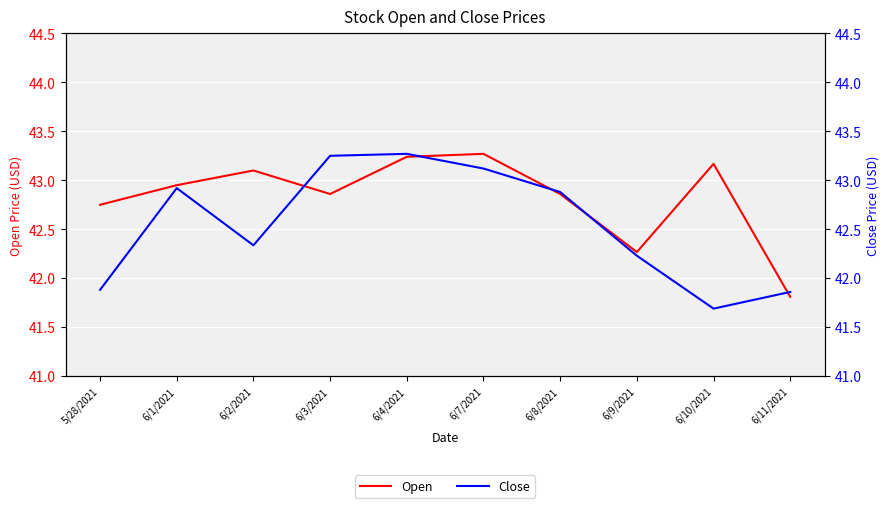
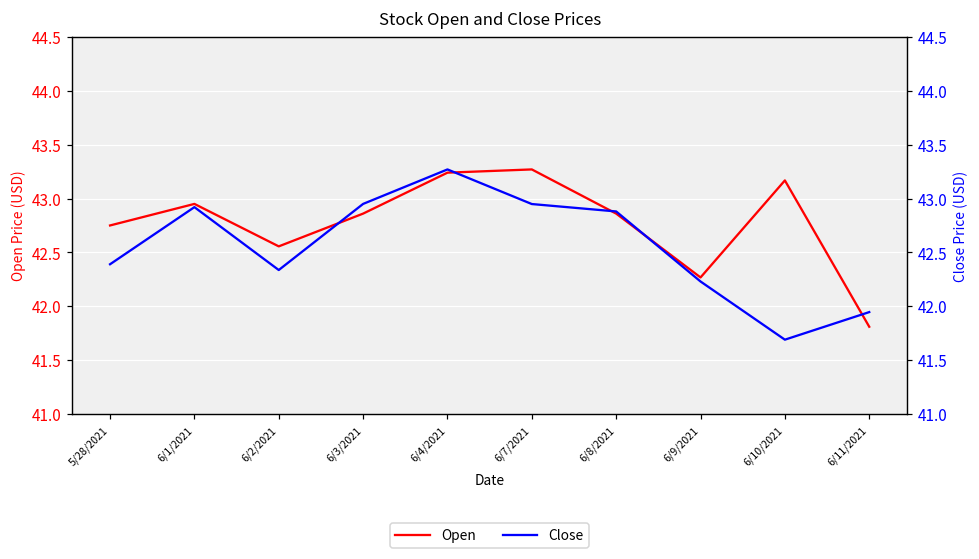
Open, 6/2/2021: 43.1 -> 42.6
Close, 5/28/2021: 41.9 -> 42.4
Close, 6/3/2021: 43.3 -> 43.0
Close, 6/7/2021: 43.1 -> 42.9
Close, 6/11/2021: 41.86 -> 41.95
